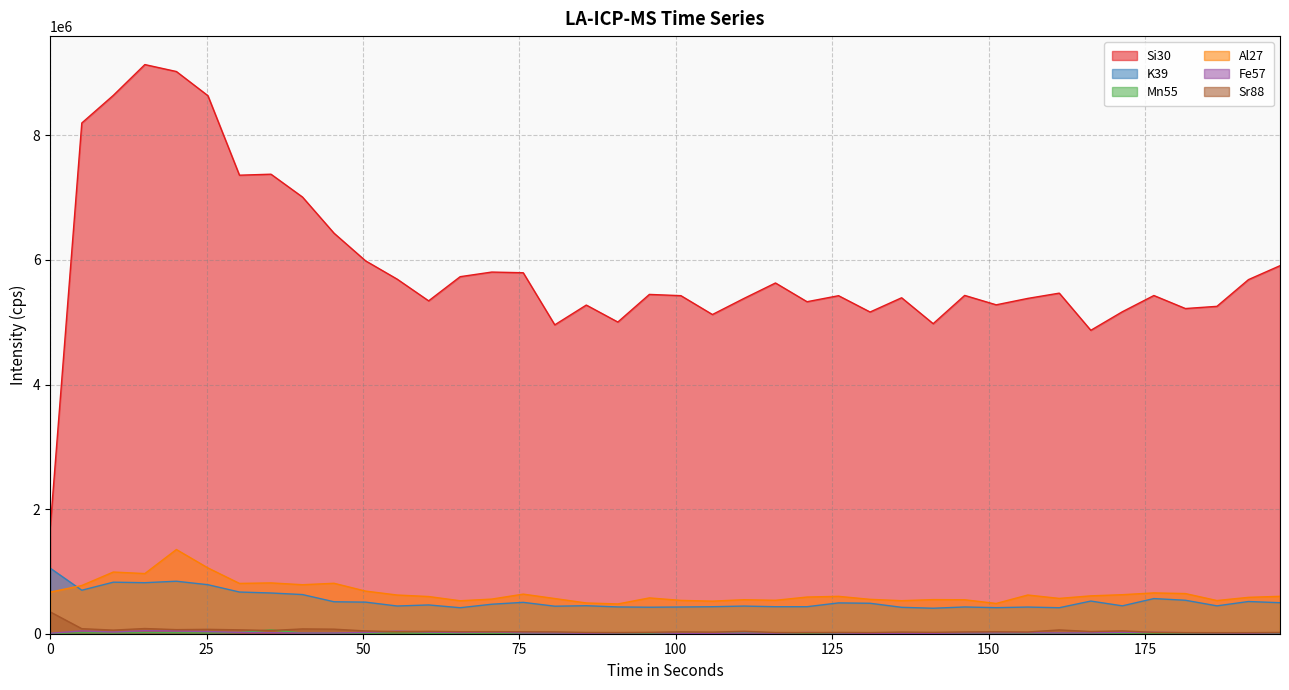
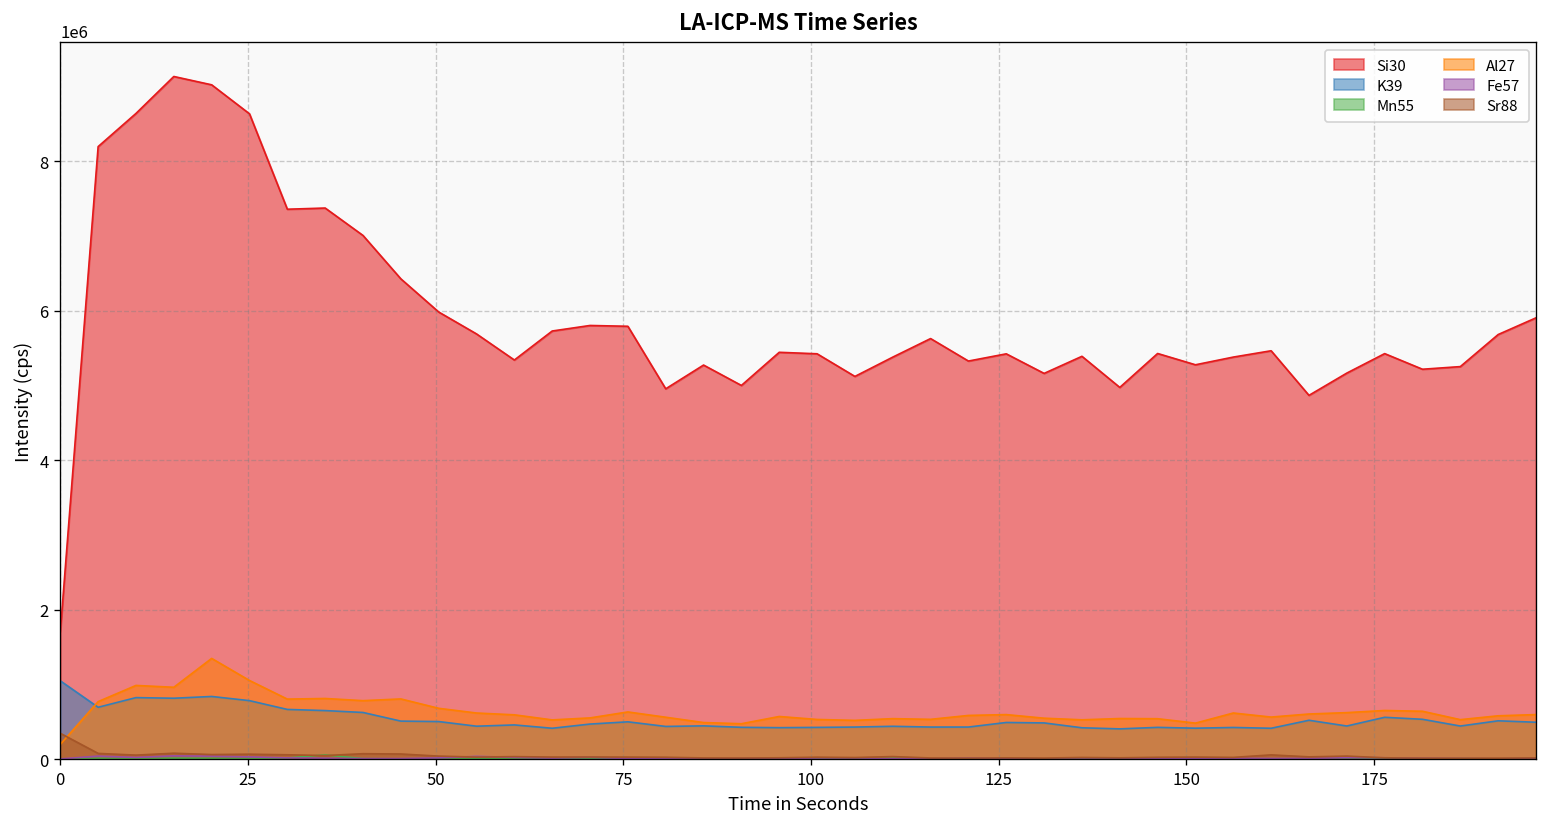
Al27, 0: 700000 -> 200000
